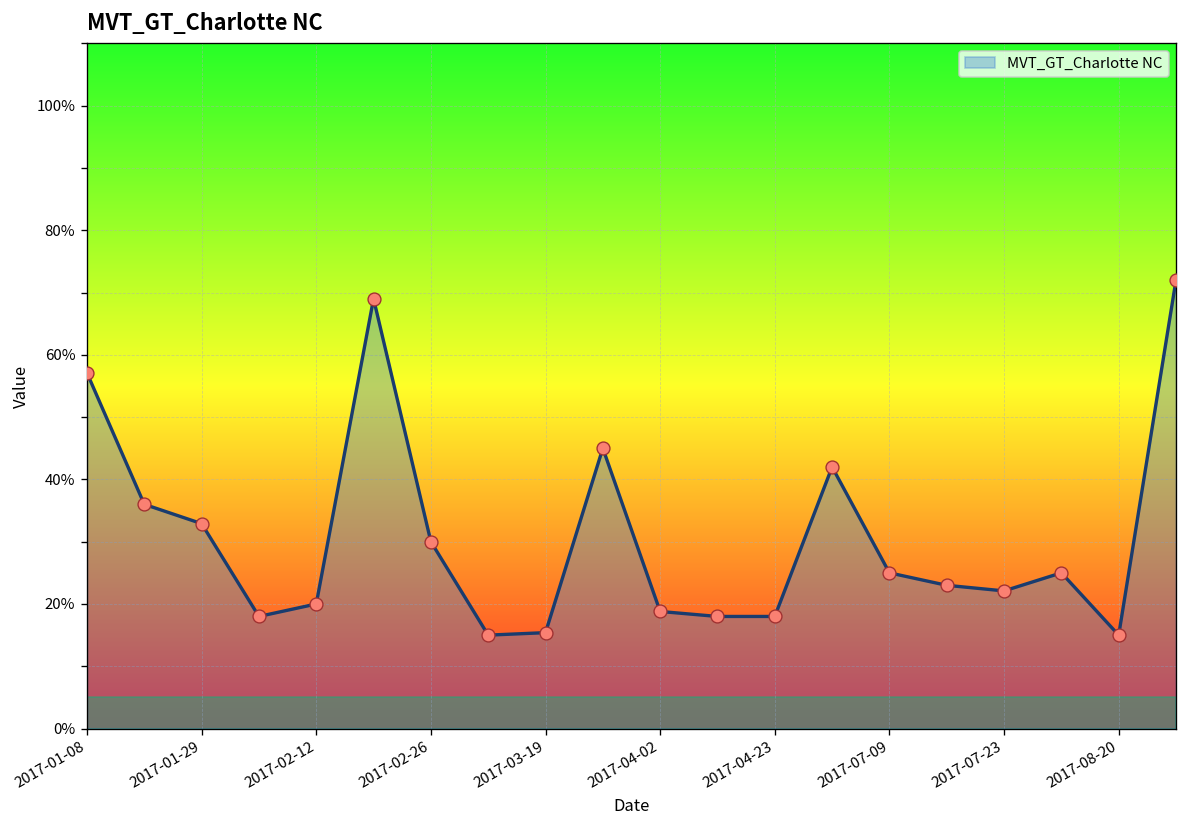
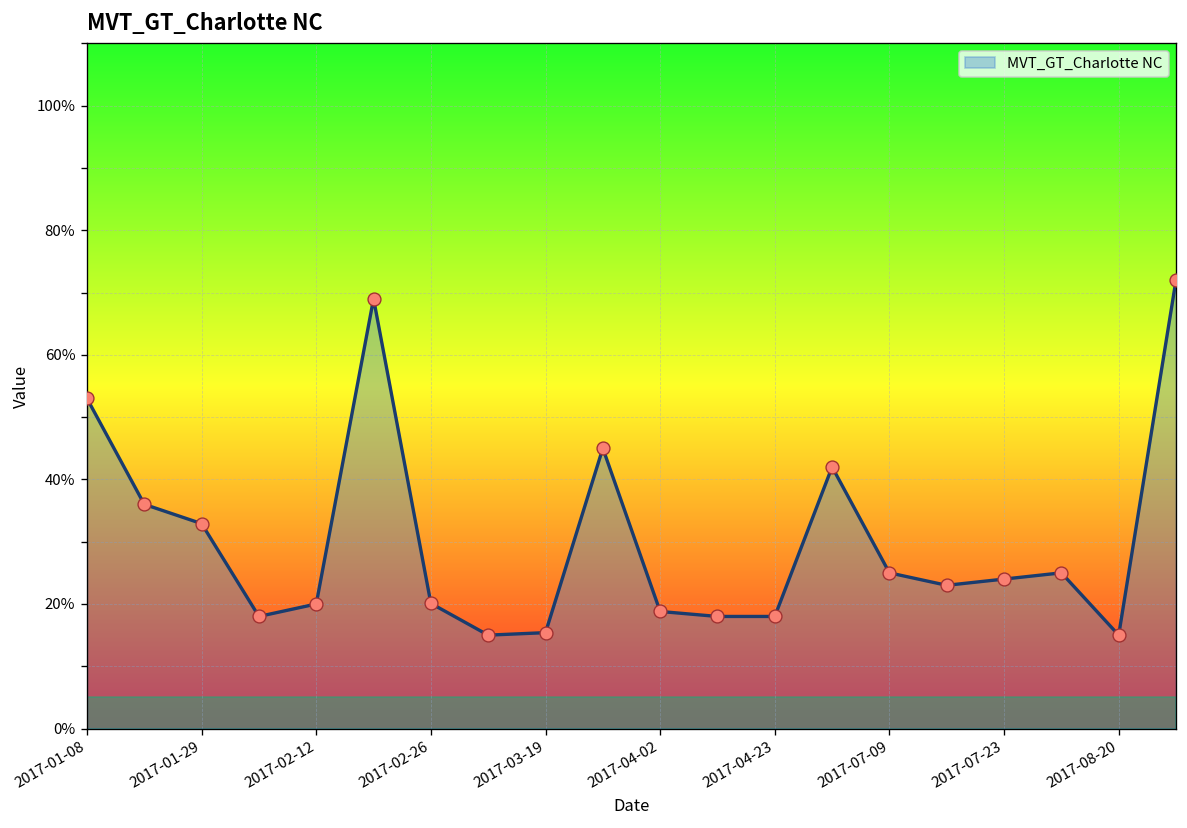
2017-01-08: 57% -> 53%
2017-02-26: 30% -> 20%
2017-07-23: 22% -> 24%
